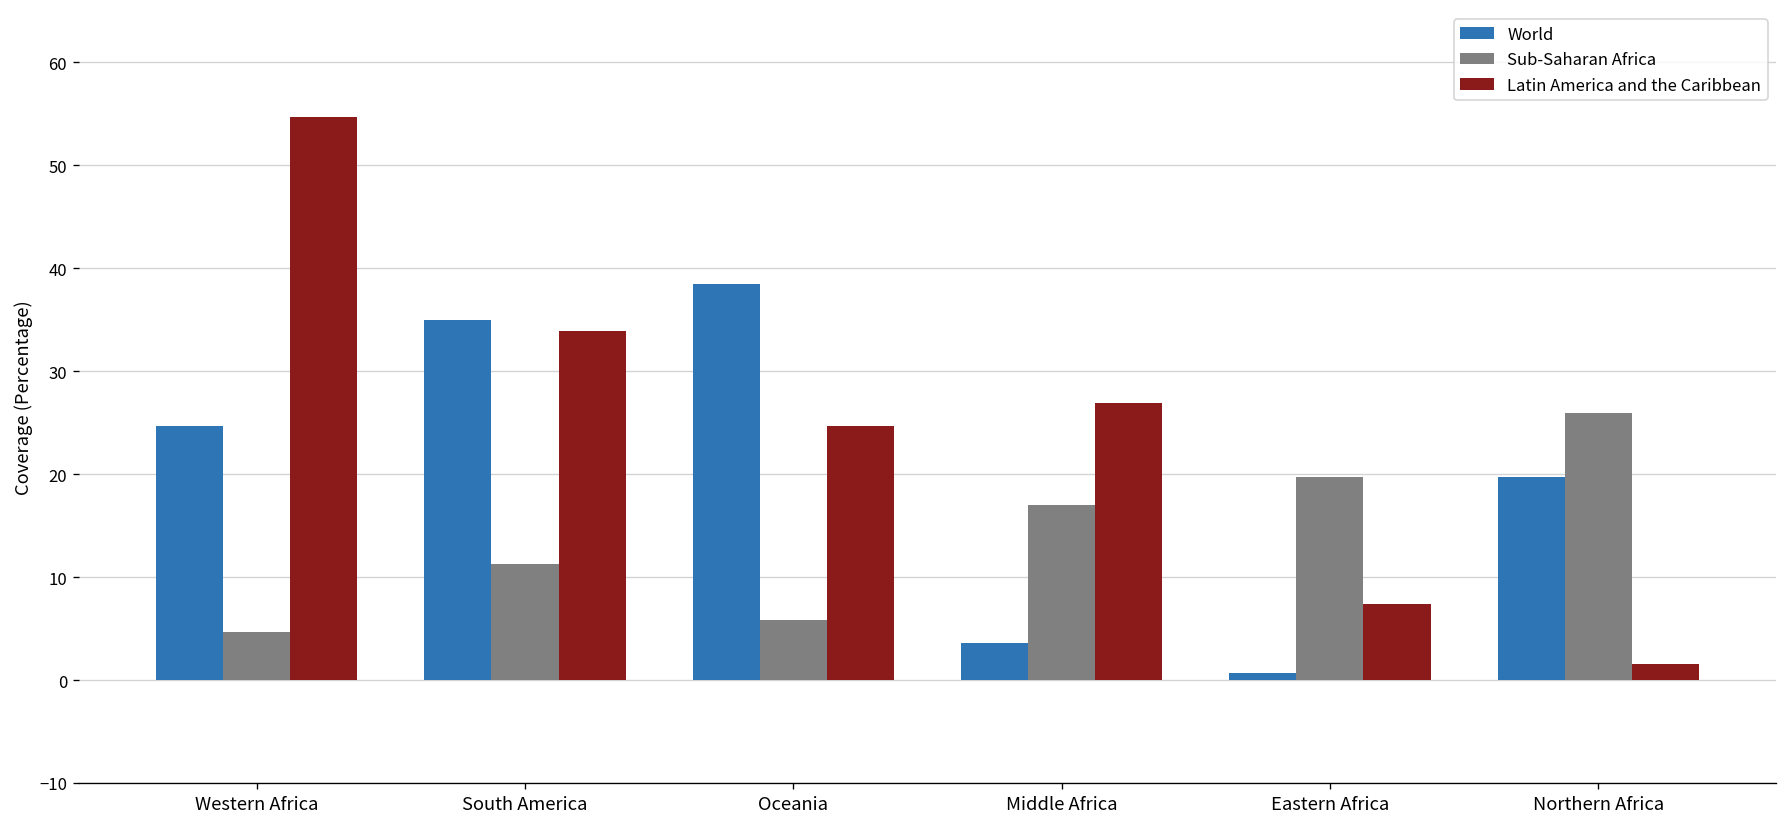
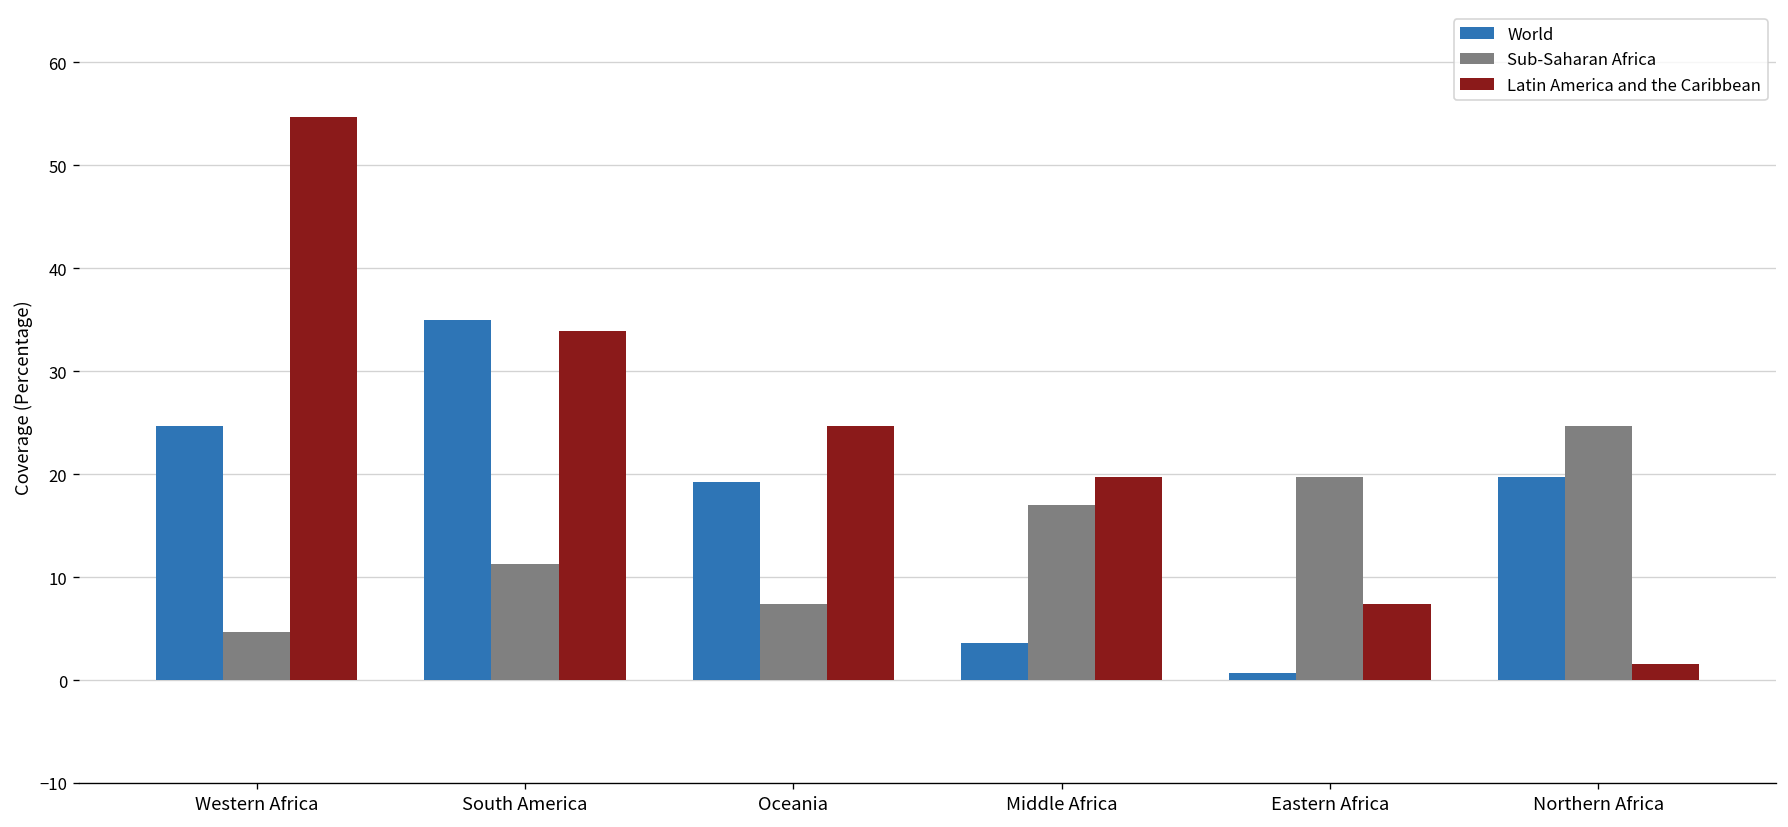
World, Oceania: 39 -> 19
Sub-Saharan Africa, Oceania: 6 -> 7
Latin America and the Caribbean, Middle Africa: 27 -> 20
Sub-Saharan Africa, Northern Africa: 26 -> 25
